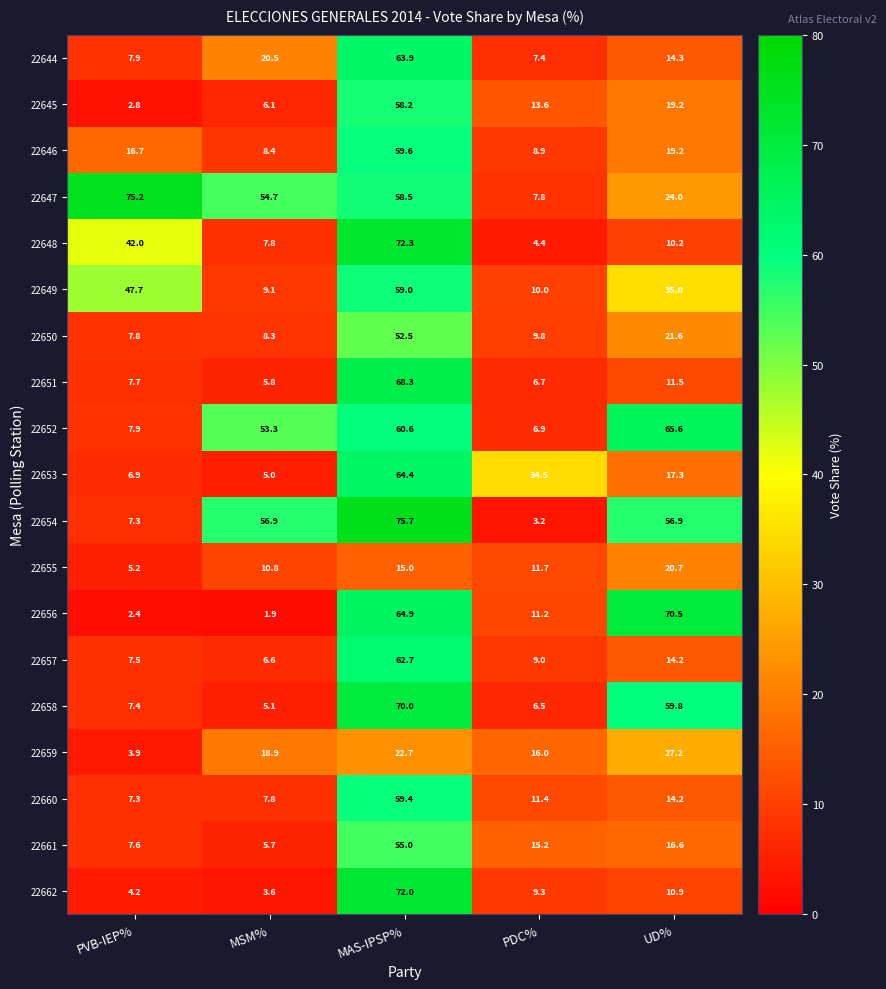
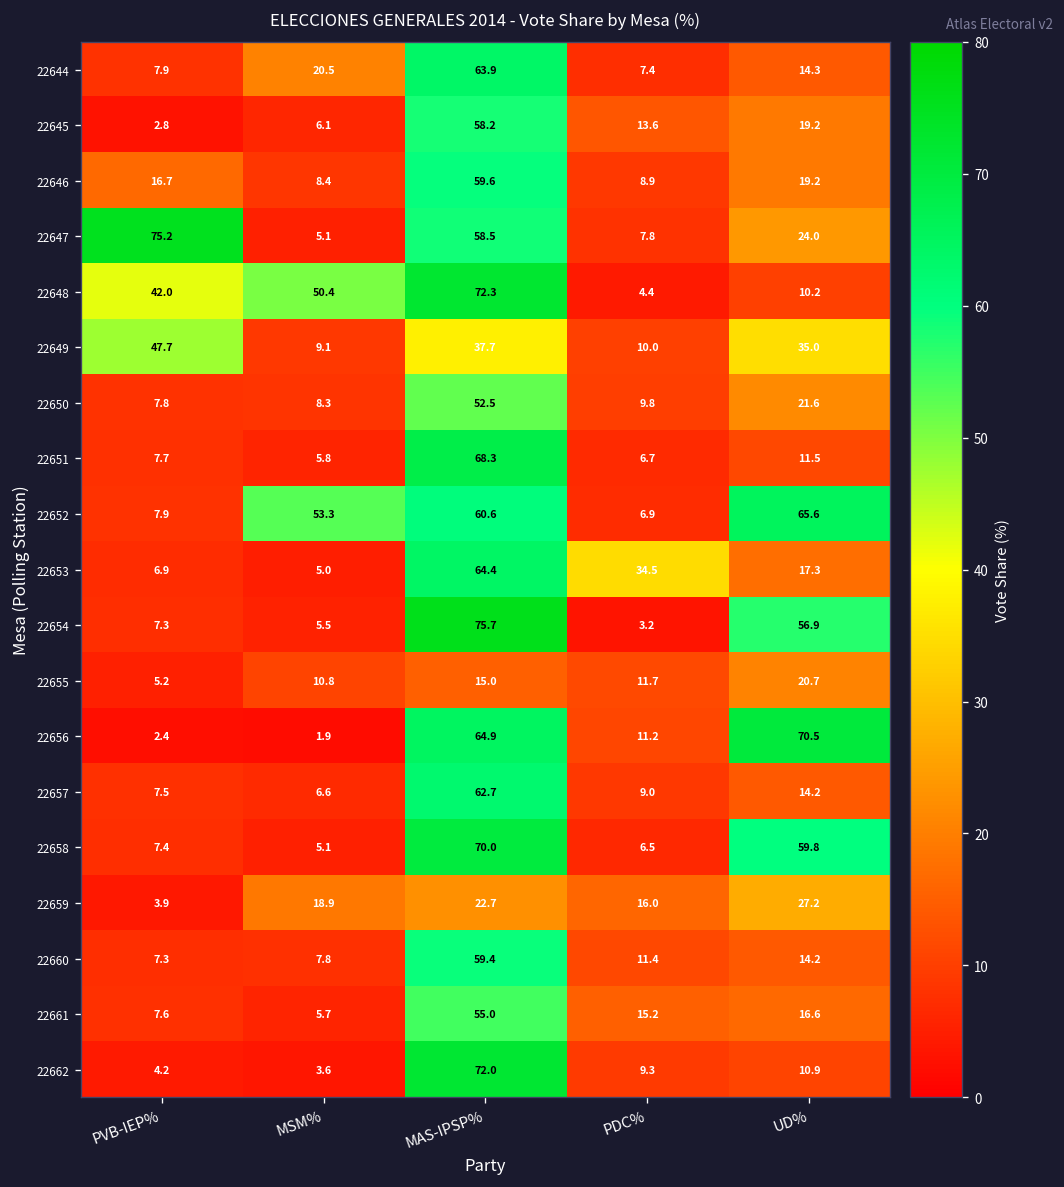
22647, MSM%: 54.7 -> 5.1
22648, MSM%: 7.8 -> 50.4
22649, MAS-IPSP%: 59.0 -> 37.7
22654, MSM%: 56.9 -> 5.5
